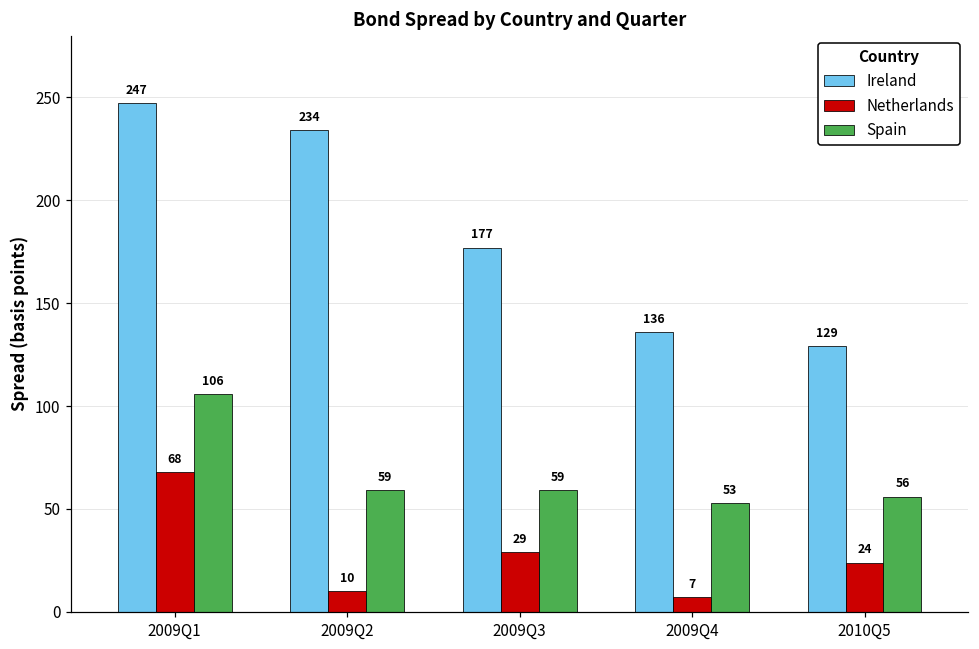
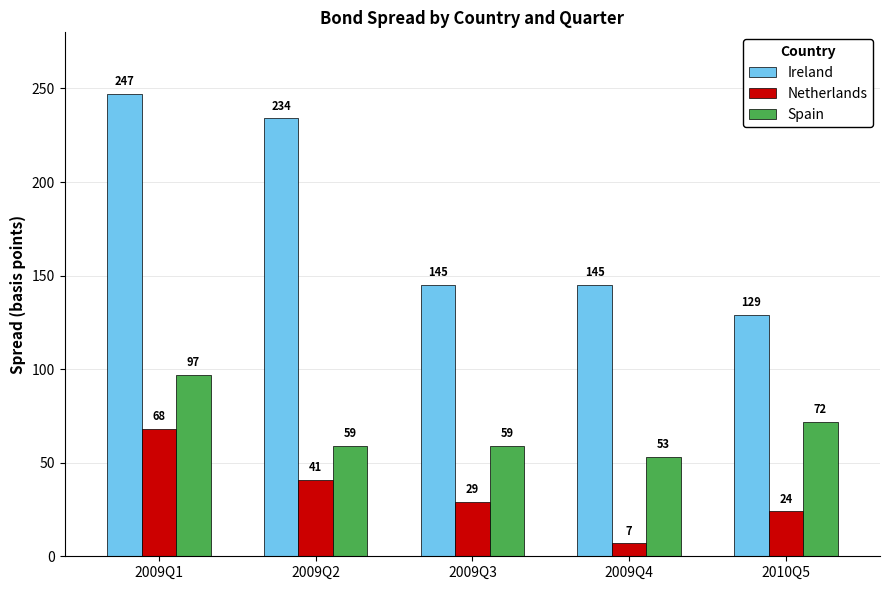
Spain, 2009Q1: 106 -> 97
Netherlands, 2009Q2: 10 -> 41
Ireland, 2009Q3: 177 -> 145
Ireland, 2009Q4: 136 -> 145
Spain, 2010Q5: 56 -> 72
